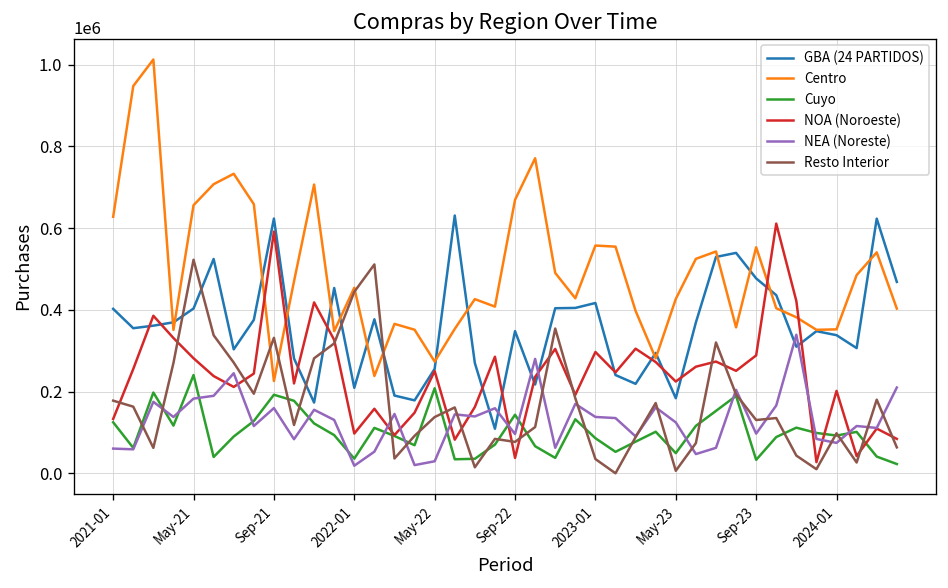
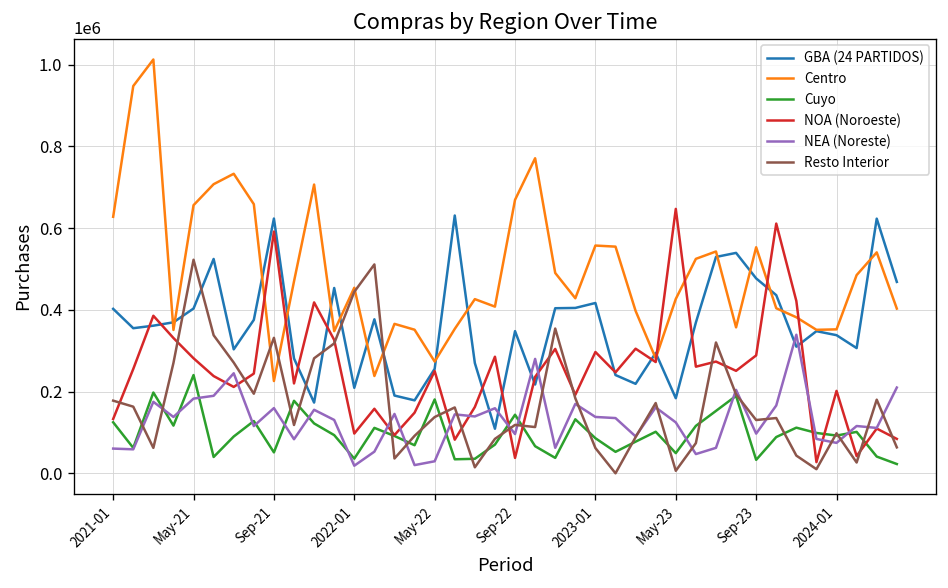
Cuyo, Sep-21: 190000 -> 50000
Cuyo, May-22: 210000 -> 180000
Resto Interior, Sep-22: 80000 -> 120000
Resto Interior, 2023-01: 30000 -> 60000
NOA (Noroeste), May-23: 220000 -> 650000
